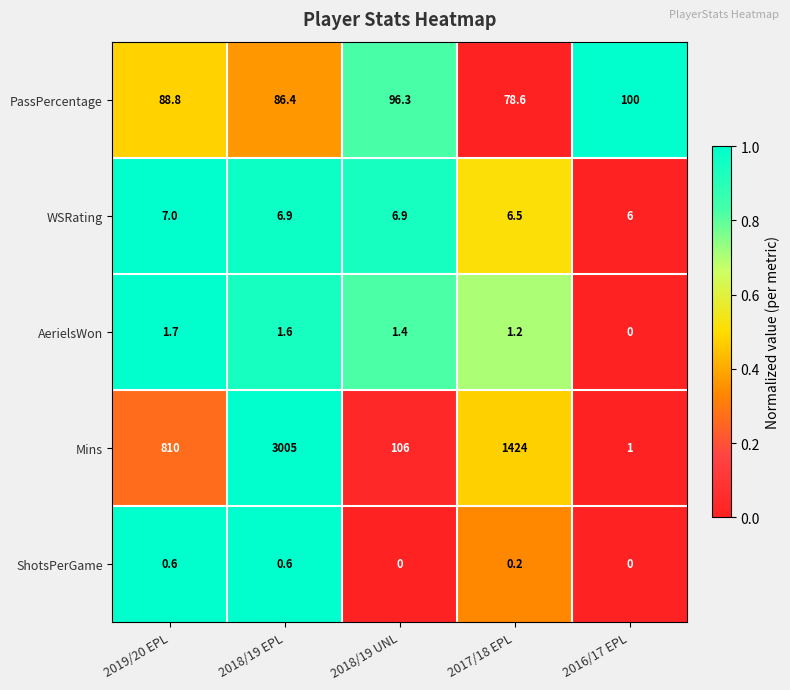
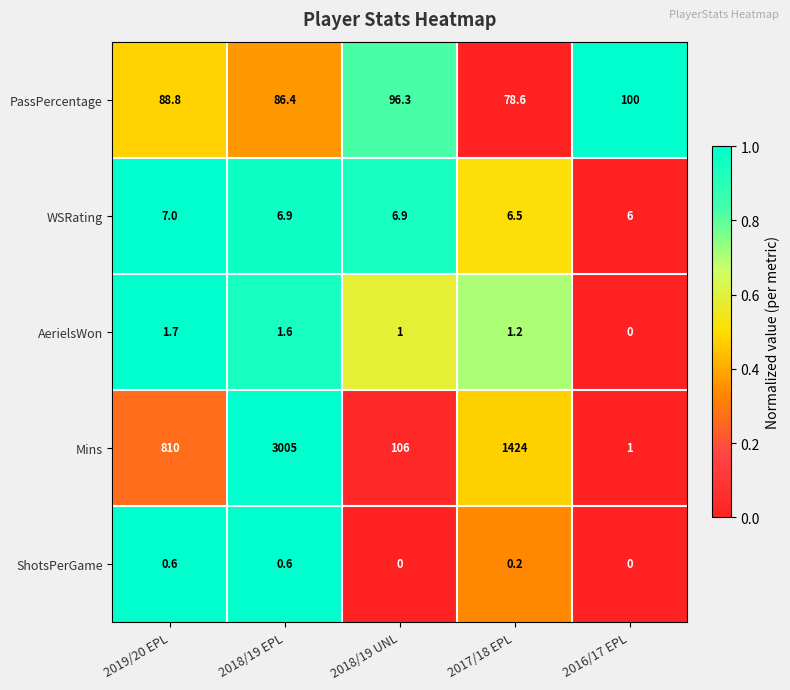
AerielsWon, 2018/19 UNL: 1.4 -> 1
